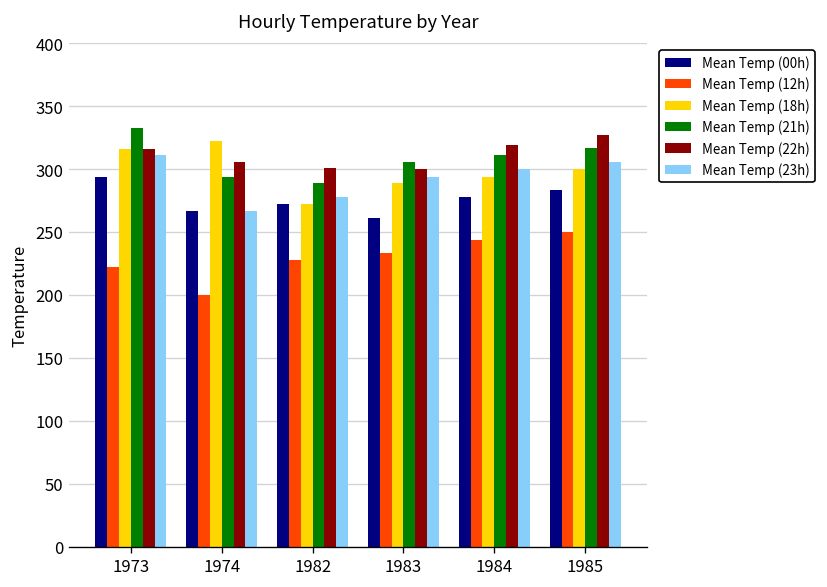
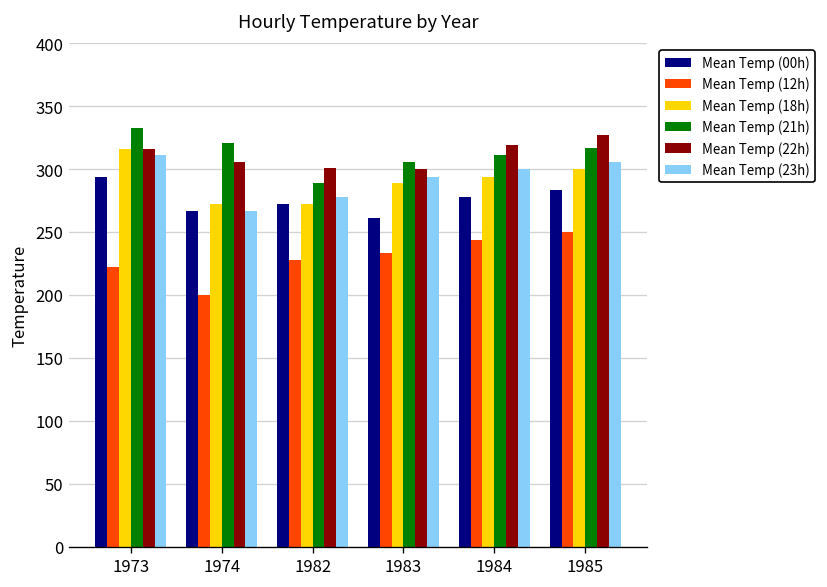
Mean Temp (18h), 1974: 322 -> 272
Mean Temp (21h), 1974: 294 -> 321
